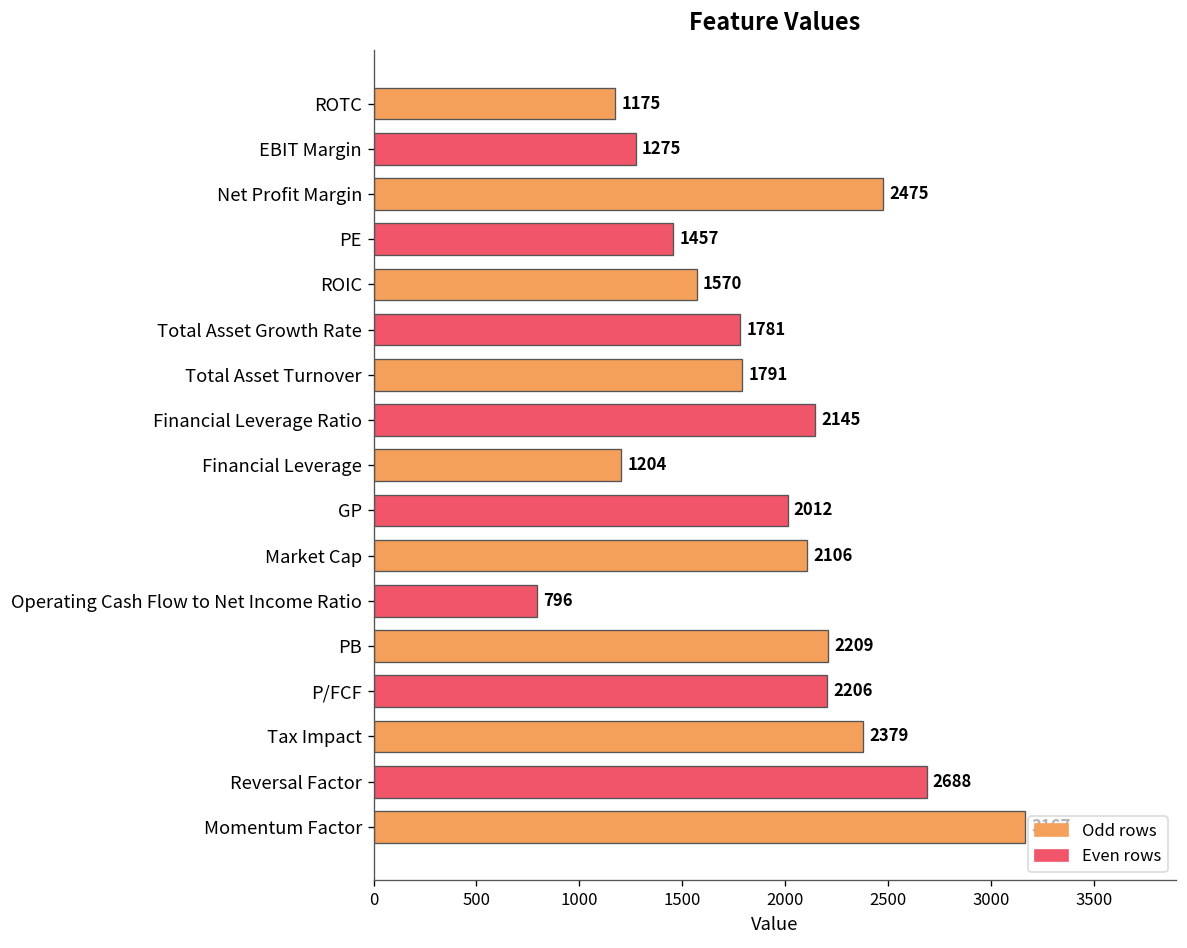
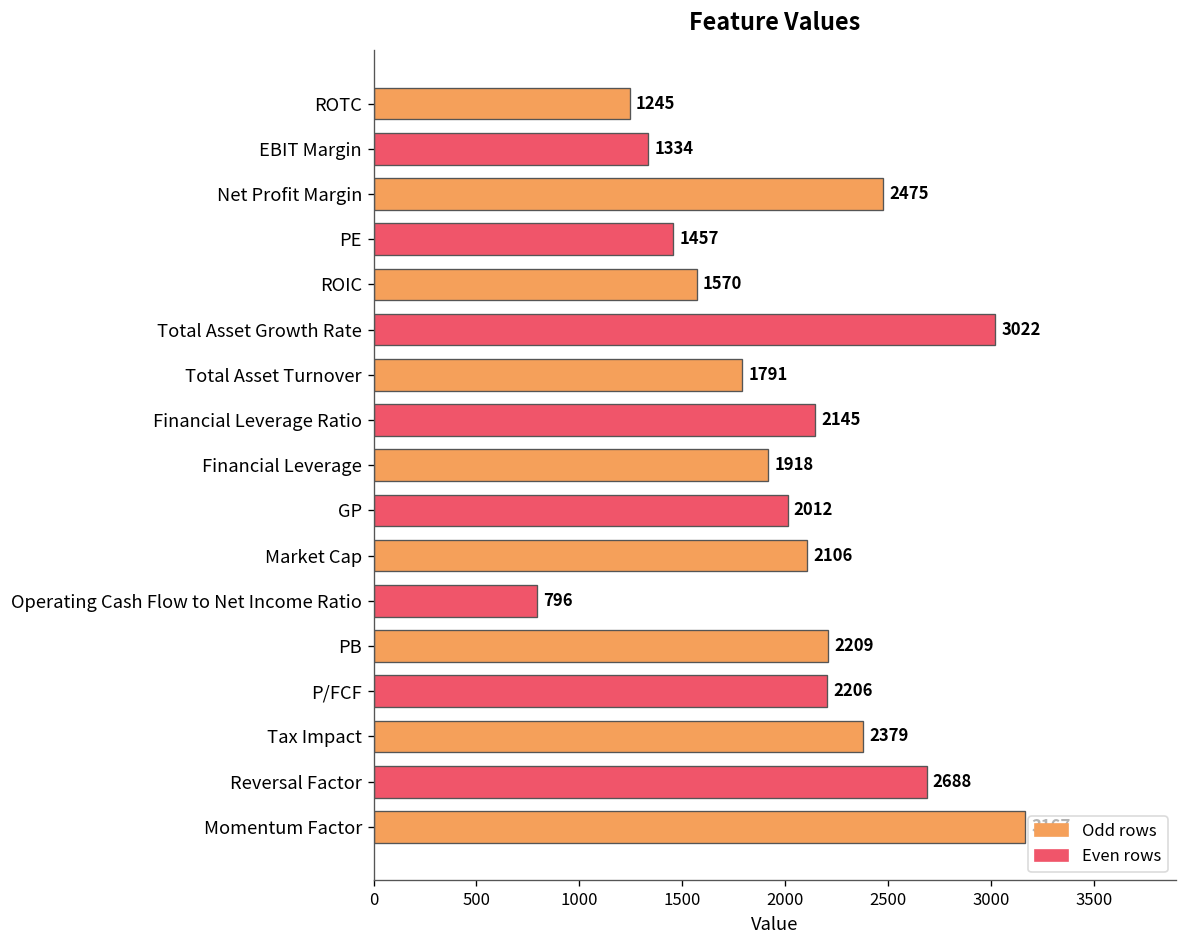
ROTC: 1175 -> 1245
EBIT Margin: 1275 -> 1334
Total Asset Growth Rate: 1781 -> 3022
Financial Leverage: 1204 -> 1918
